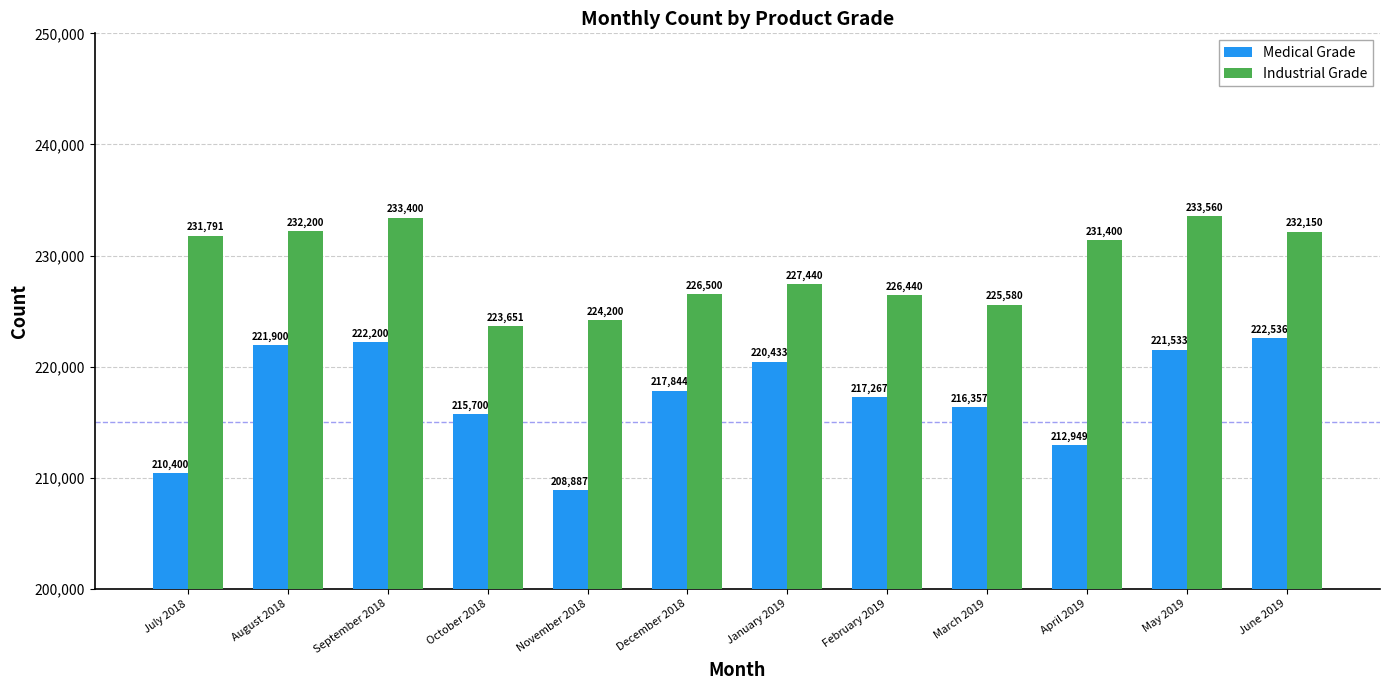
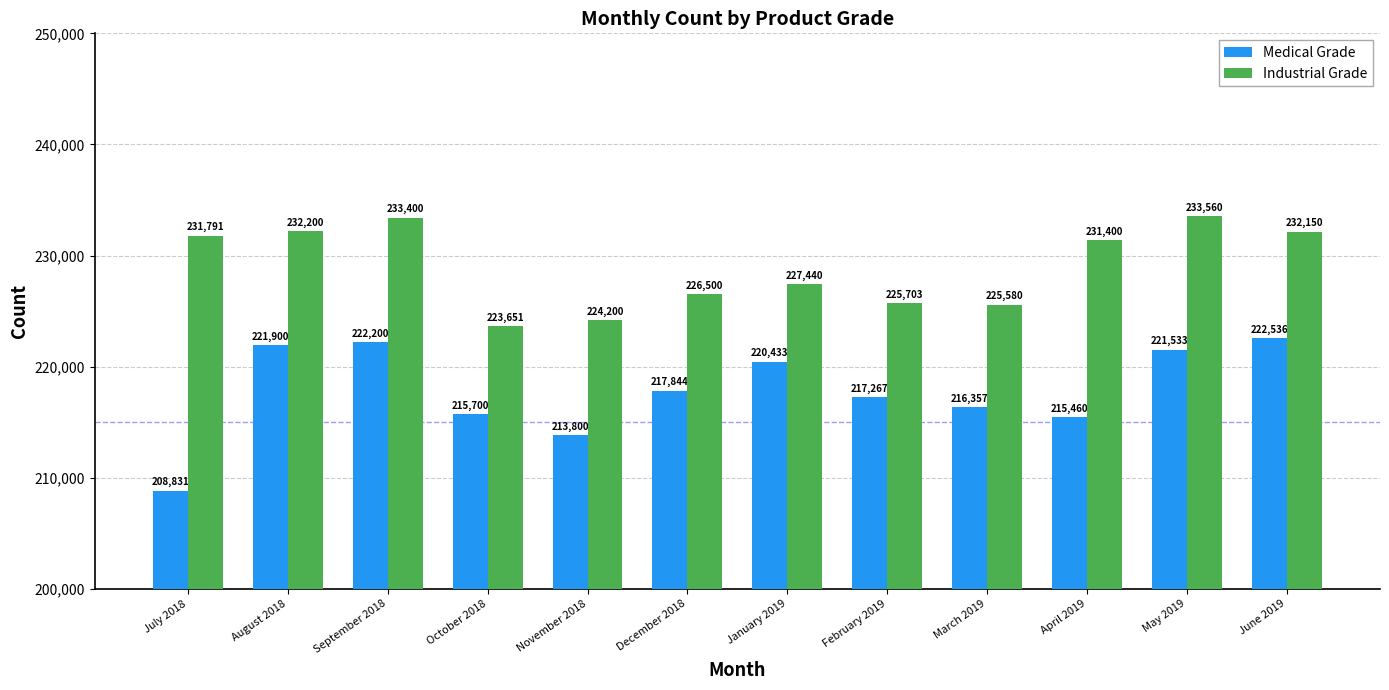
Medical Grade, July 2018: 210,400 -> 208,831
Medical Grade, November 2018: 208,887 -> 213,800
Industrial Grade, February 2019: 226,440 -> 225,703
Medical Grade, April 2019: 212,949 -> 215,460
